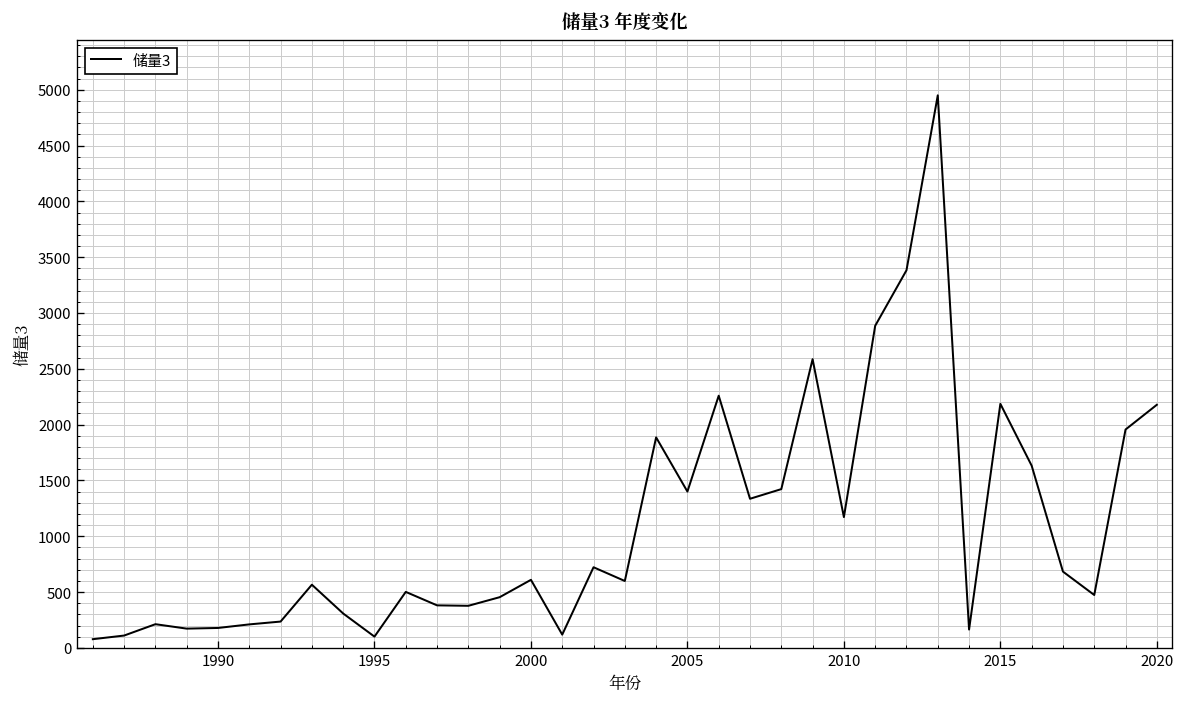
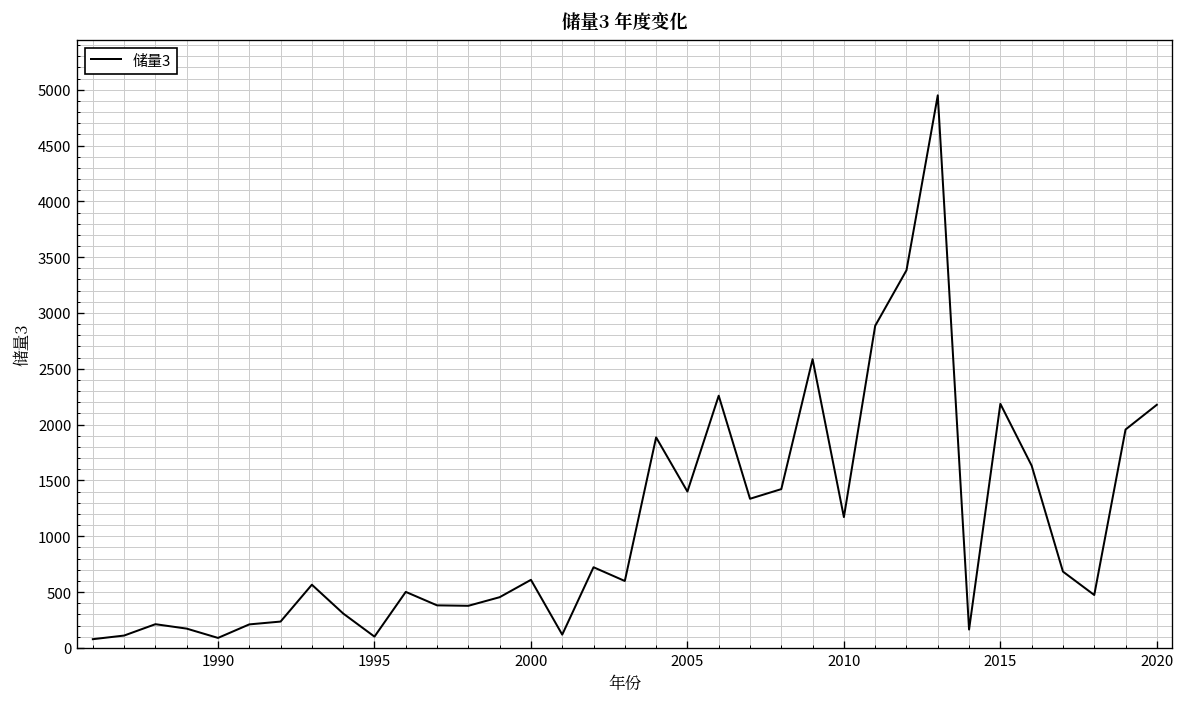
1990: 200 -> 100
